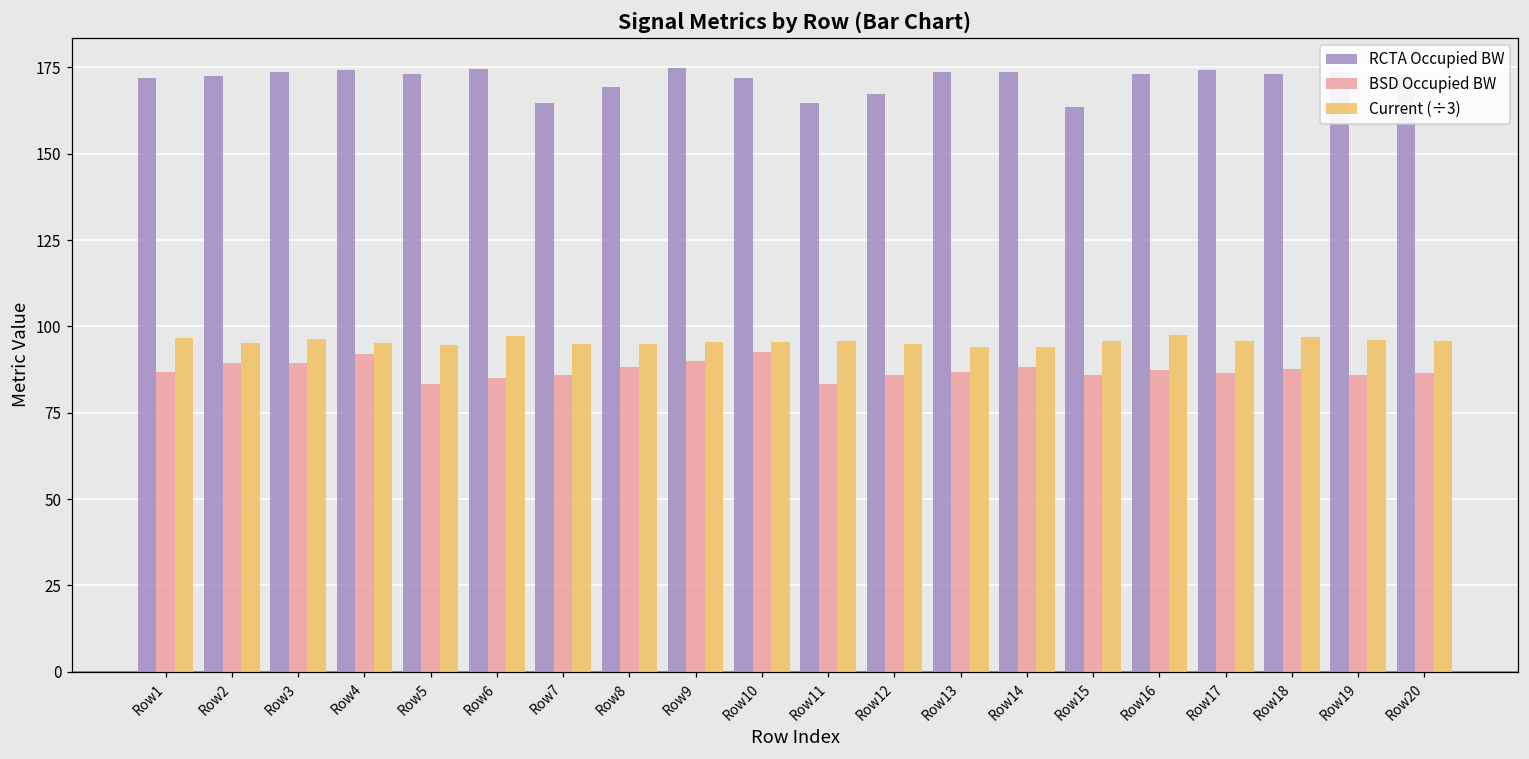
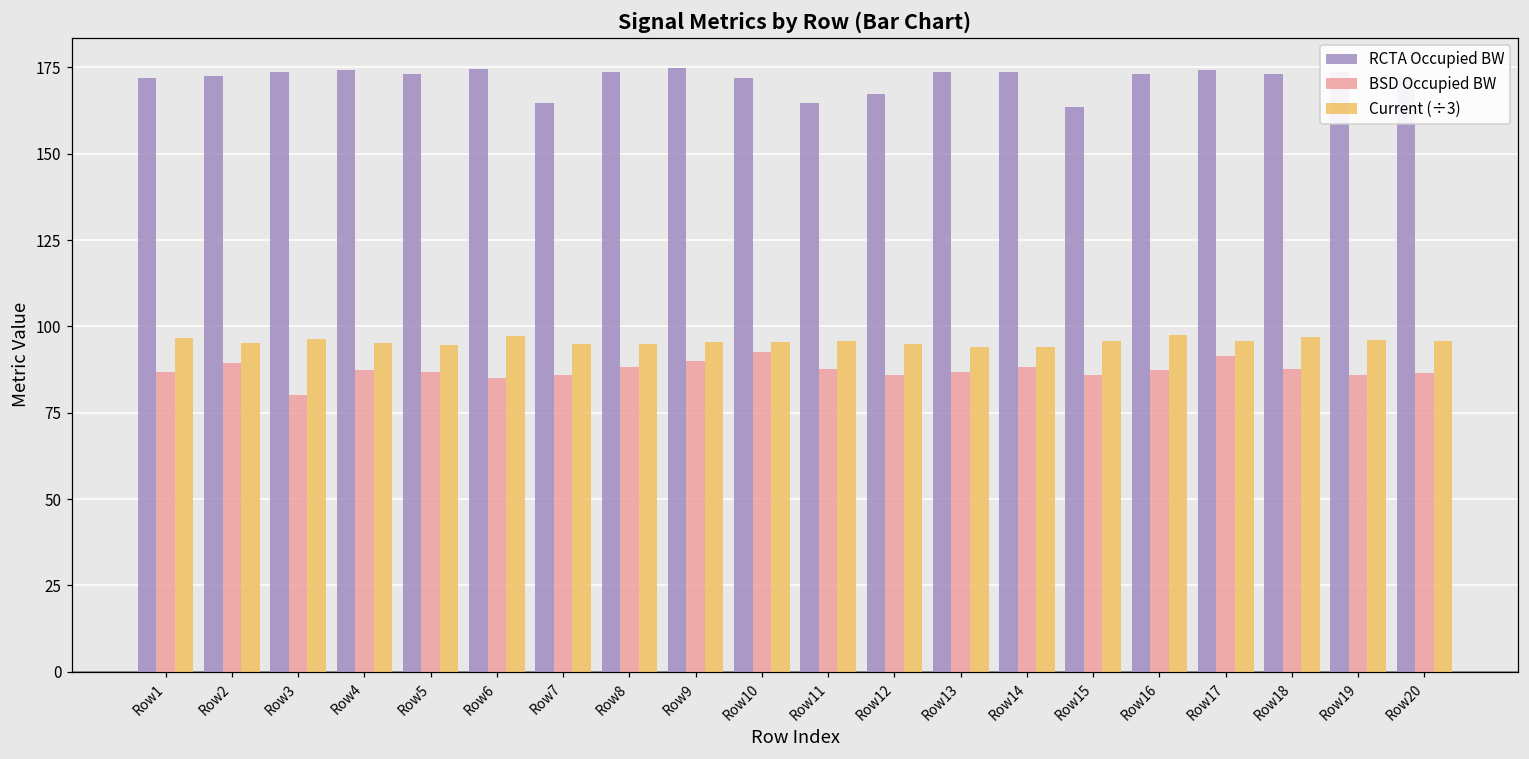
BSD Occupied BW, Row3: 89 -> 80
BSD Occupied BW, Row4: 92 -> 87
BSD Occupied BW, Row5: 83 -> 87
RCTA Occupied BW, Row8: 169 -> 174
BSD Occupied BW, Row11: 83 -> 88
BSD Occupied BW, Row17: 86 -> 92
